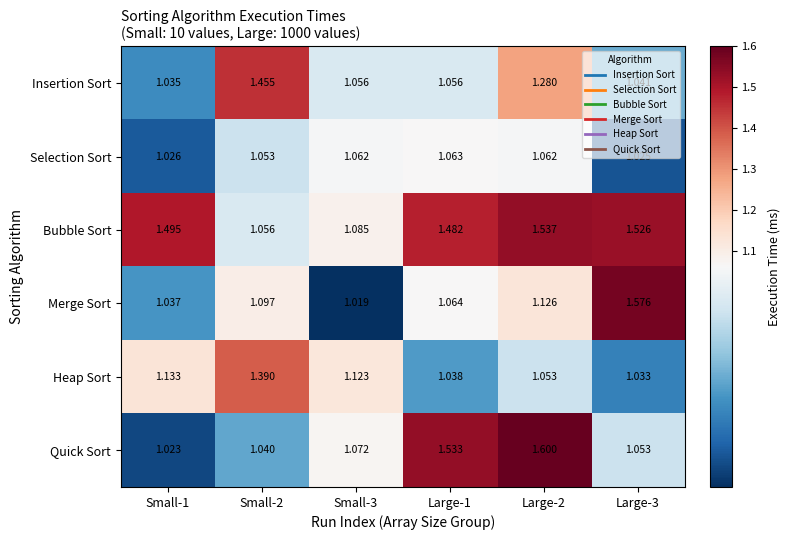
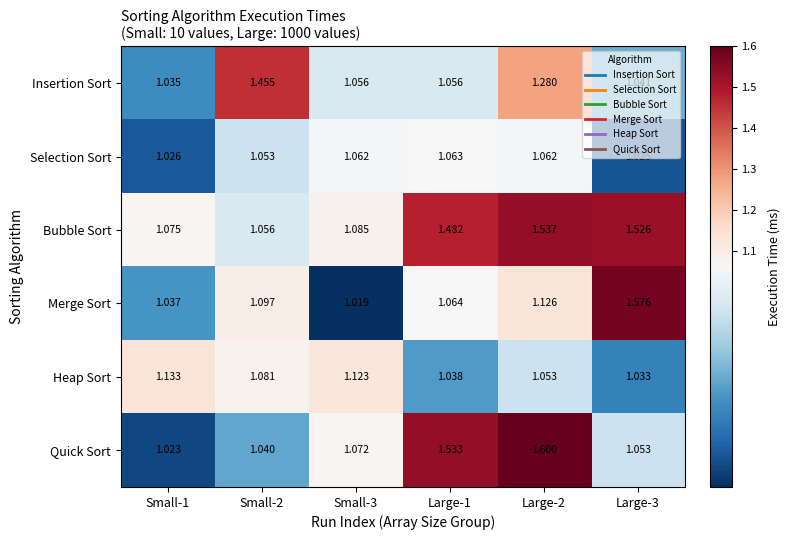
Bubble Sort, Small-1: 1.495 -> 1.075
Heap Sort, Small-2: 1.390 -> 1.081
